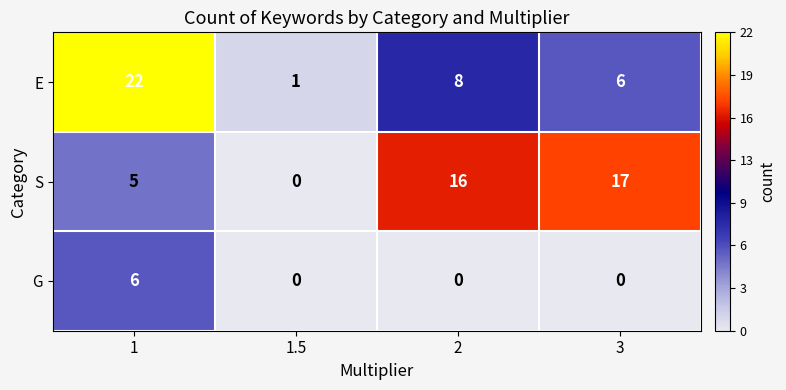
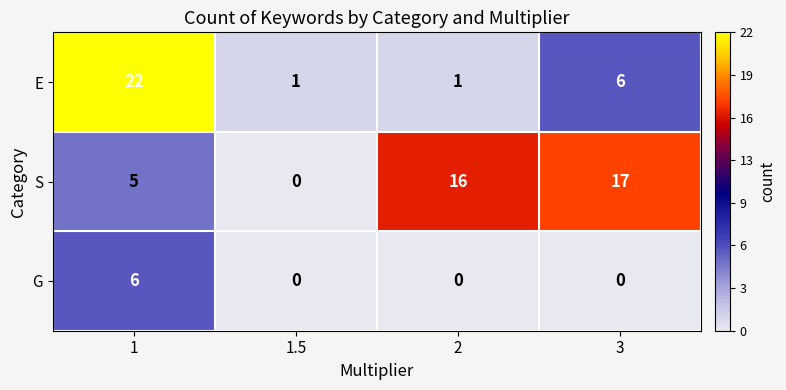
E, 2: 8 -> 1
